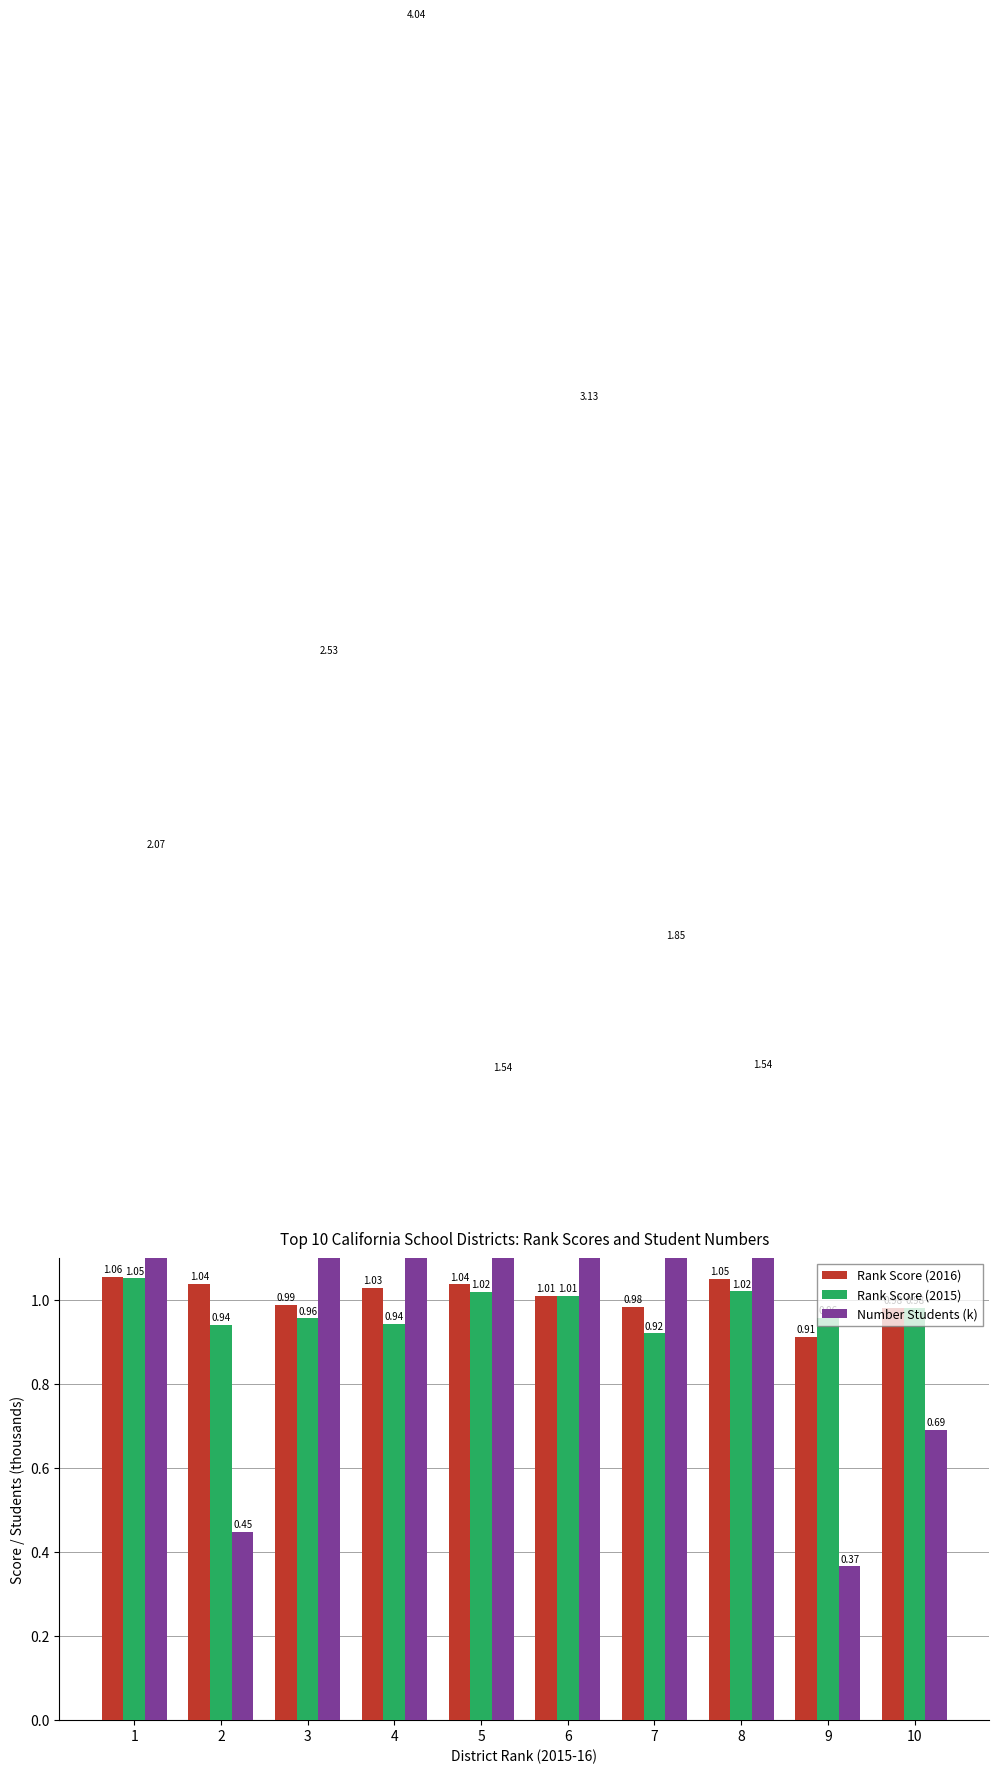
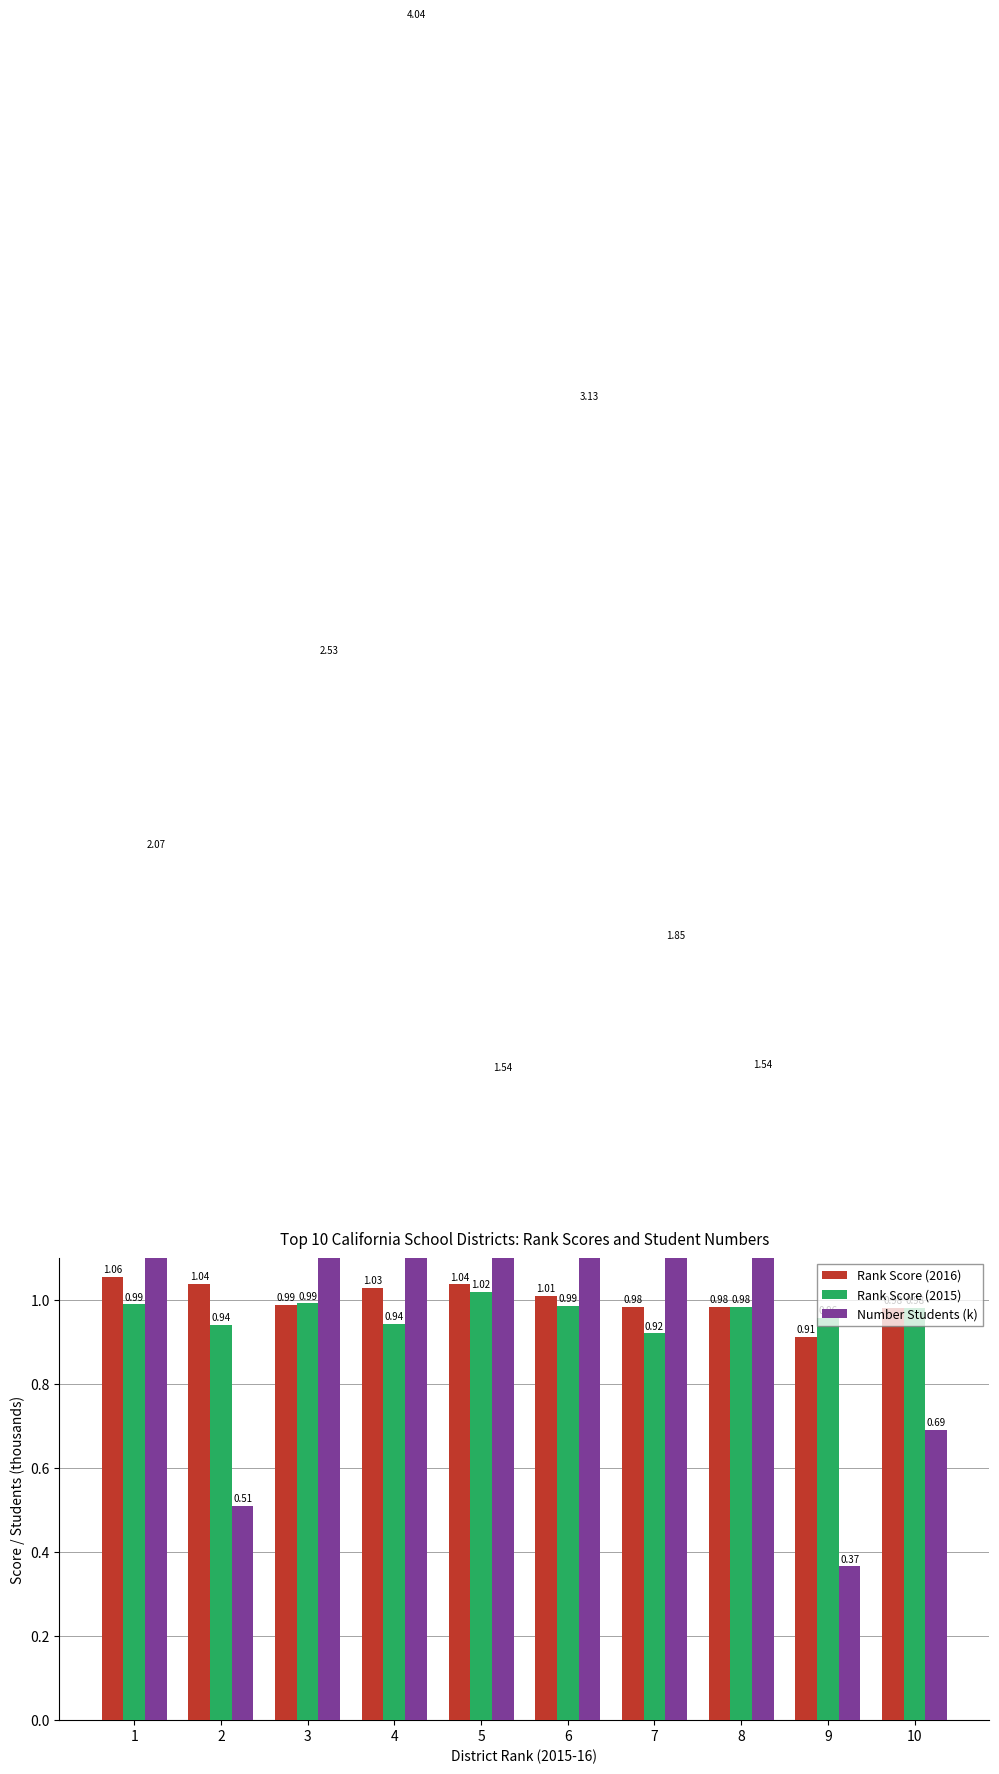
Rank Score (2015), 1: 1.05 -> 0.99
Number Students (k), 2: 0.45 -> 0.51
Rank Score (2015), 3: 0.96 -> 0.99
Rank Score (2015), 6: 1.01 -> 0.99
Rank Score (2016), 8: 1.05 -> 0.98
Rank Score (2015), 8: 1.02 -> 0.98
